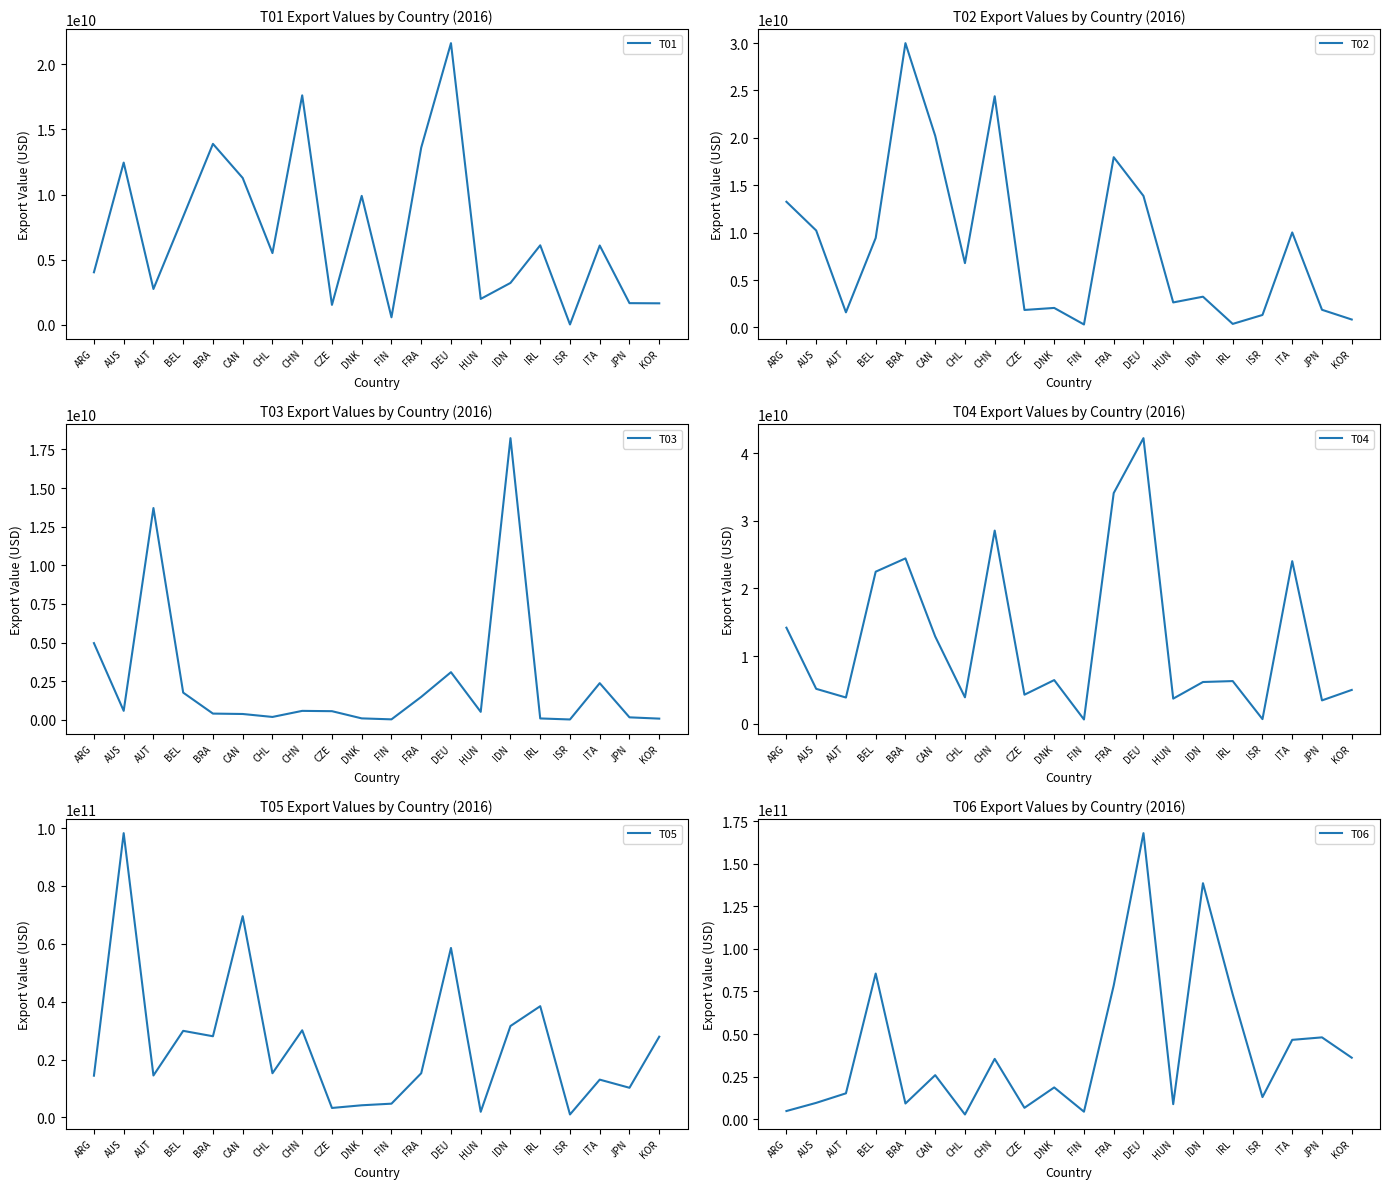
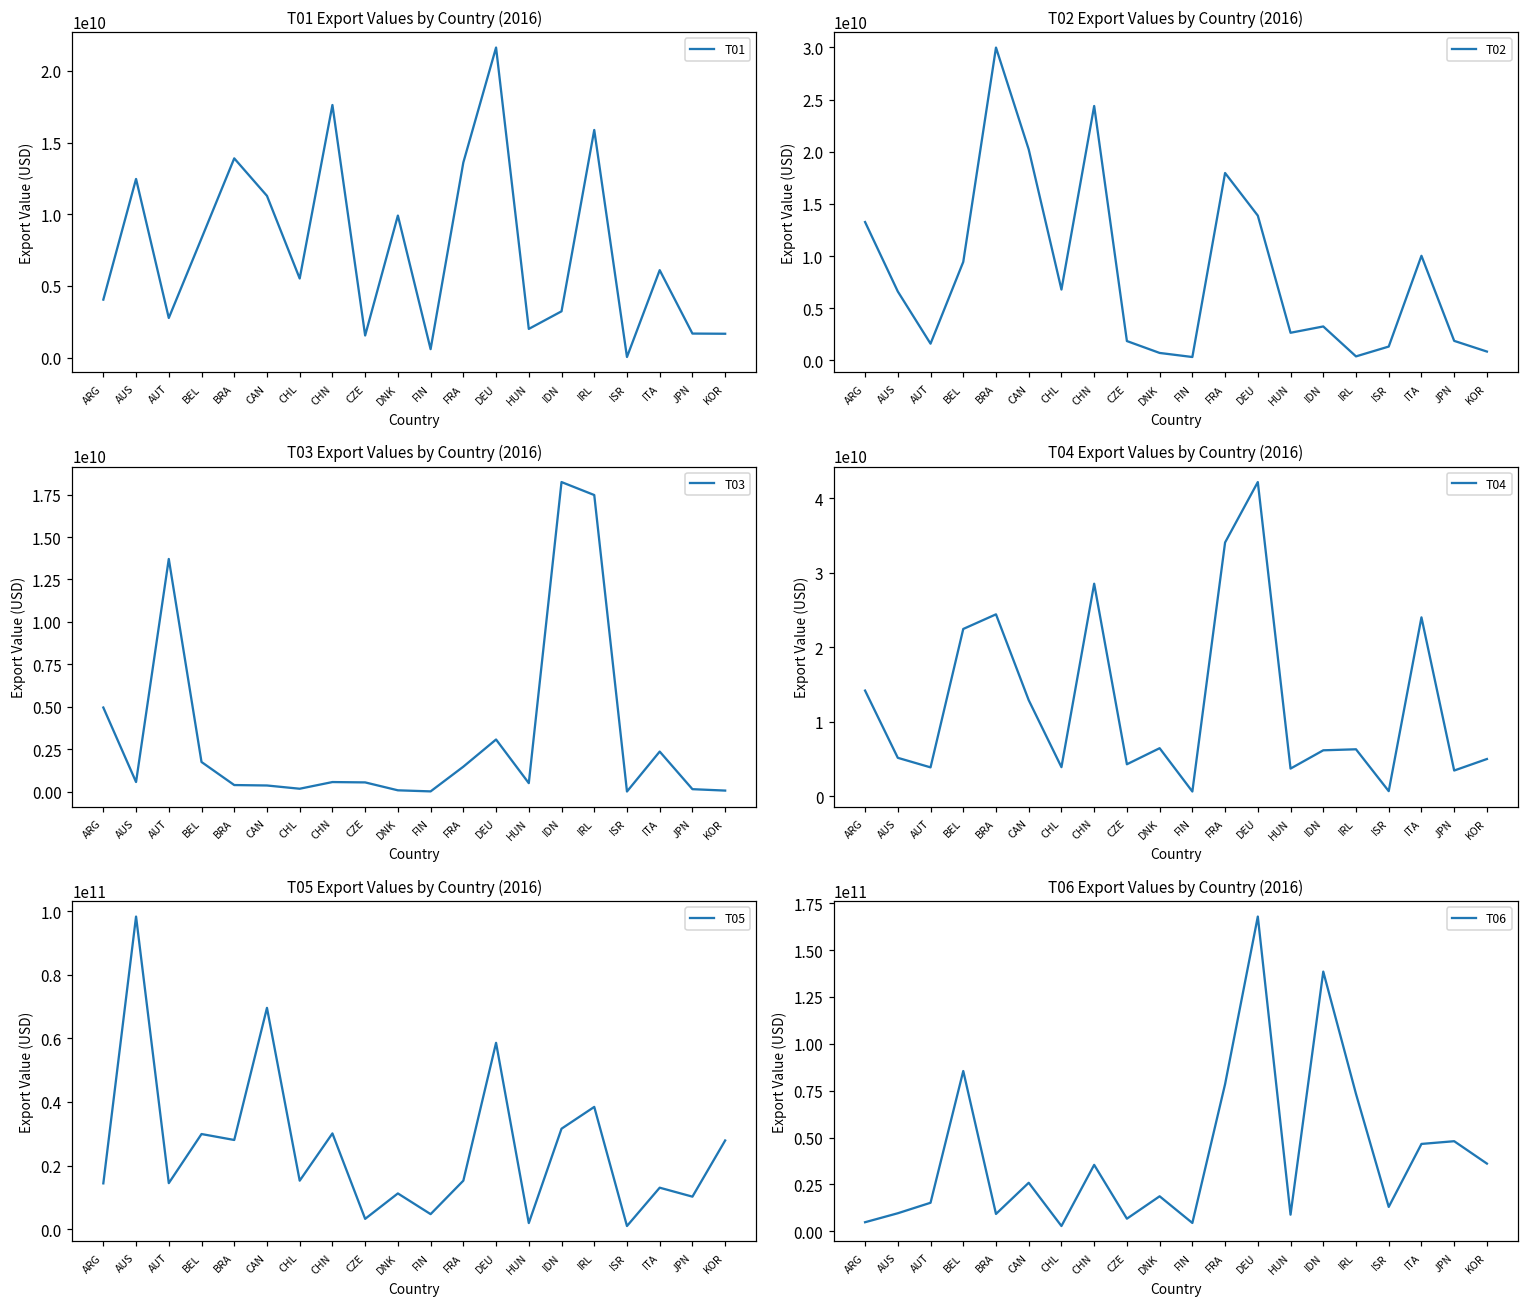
T01 Export Values by Country (2016), IRL: 6100000000 -> 15900000000
T02 Export Values by Country (2016), AUS: 10000000000 -> 7000000000
T02 Export Values by Country (2016), DNK: 2000000000 -> 1000000000
T03 Export Values by Country (2016), IRL: 100000000 -> 17500000000
T05 Export Values by Country (2016), DNK: 4000000000 -> 11000000000
